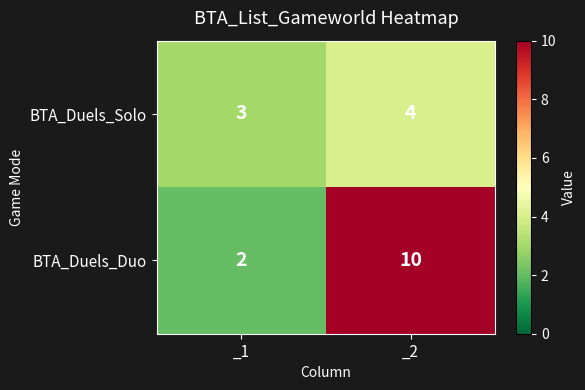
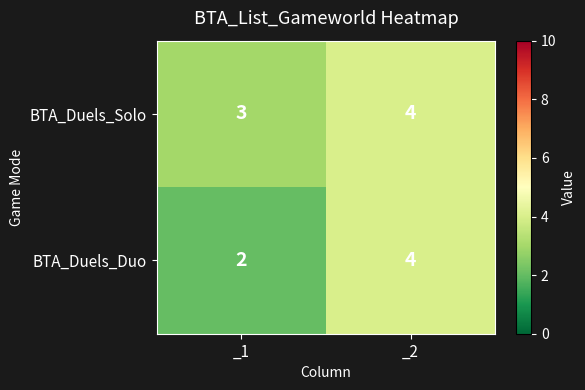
BTA_Duels_Duo, _2: 10 -> 4
